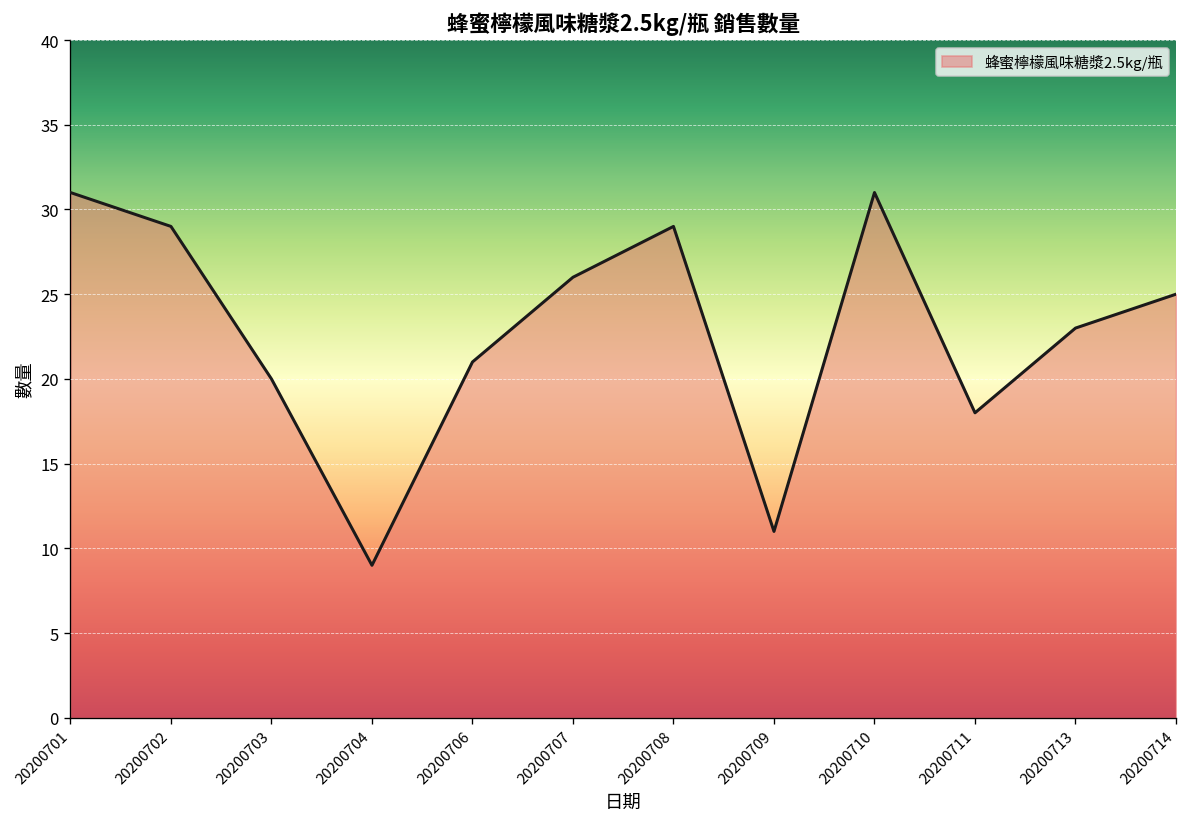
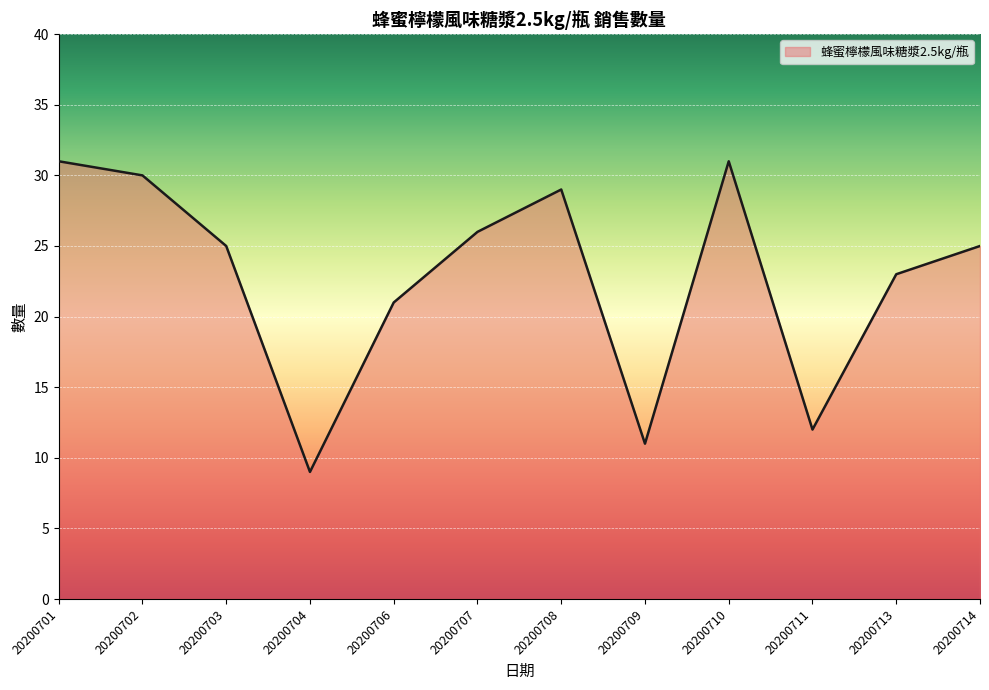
20200702: 29 -> 30
20200703: 20 -> 25
20200711: 18 -> 12
